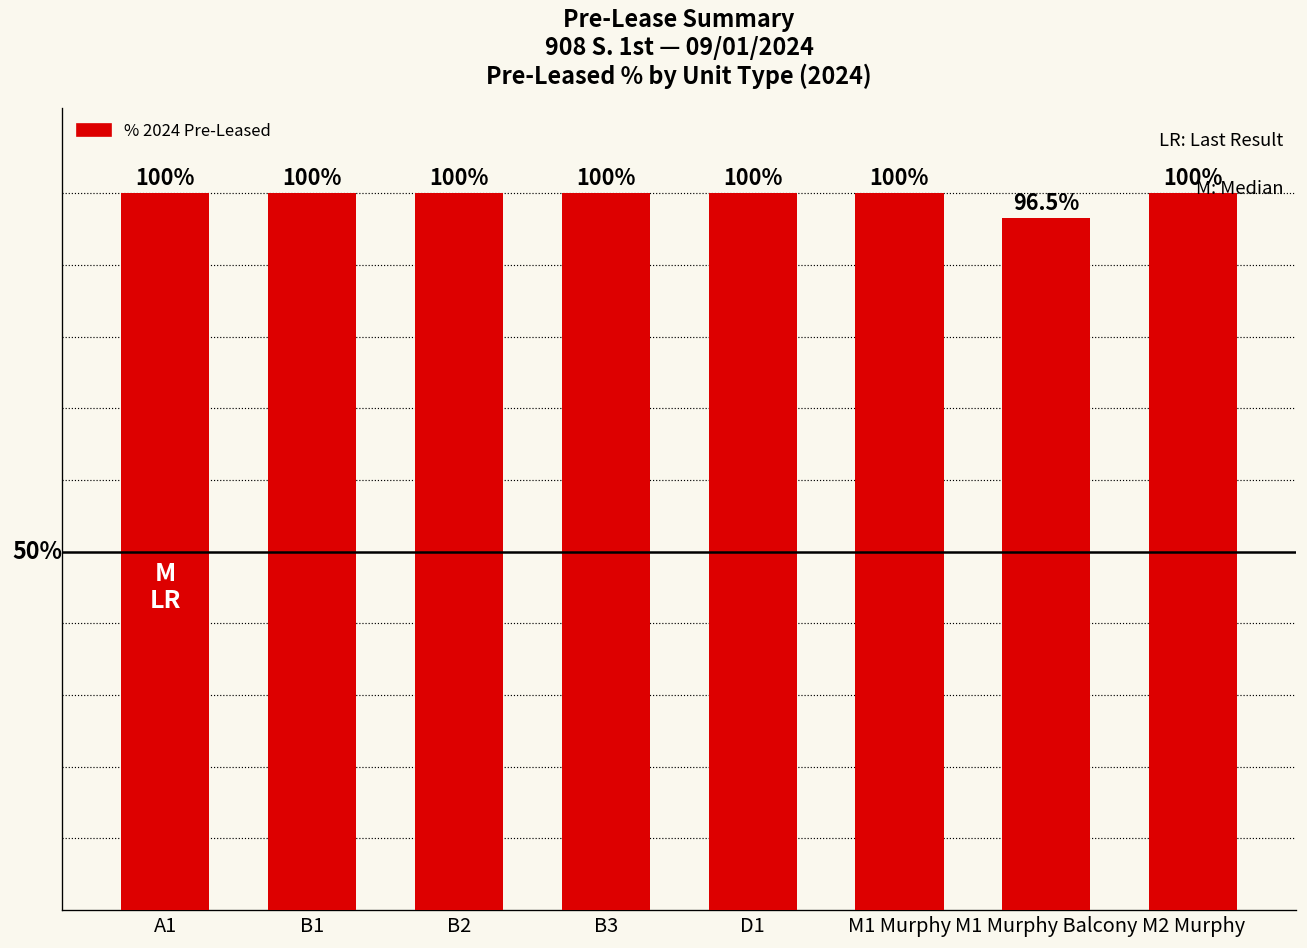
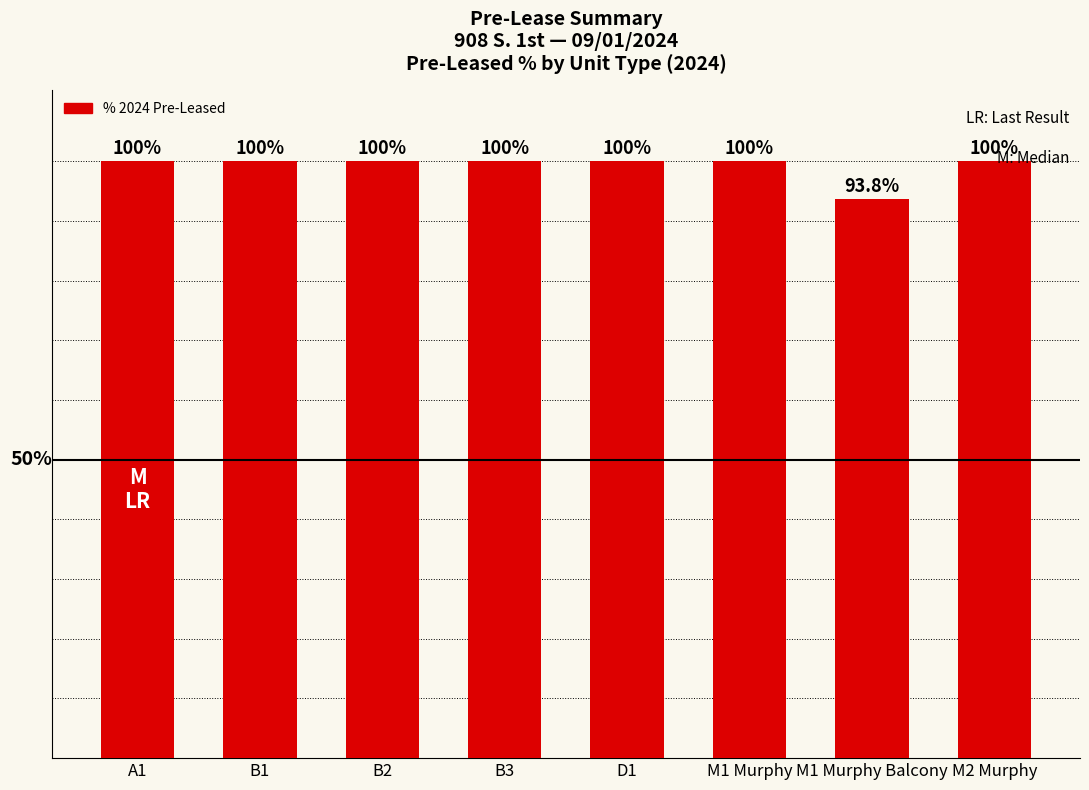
M1 Murphy Balcony: 96.5% -> 93.8%
